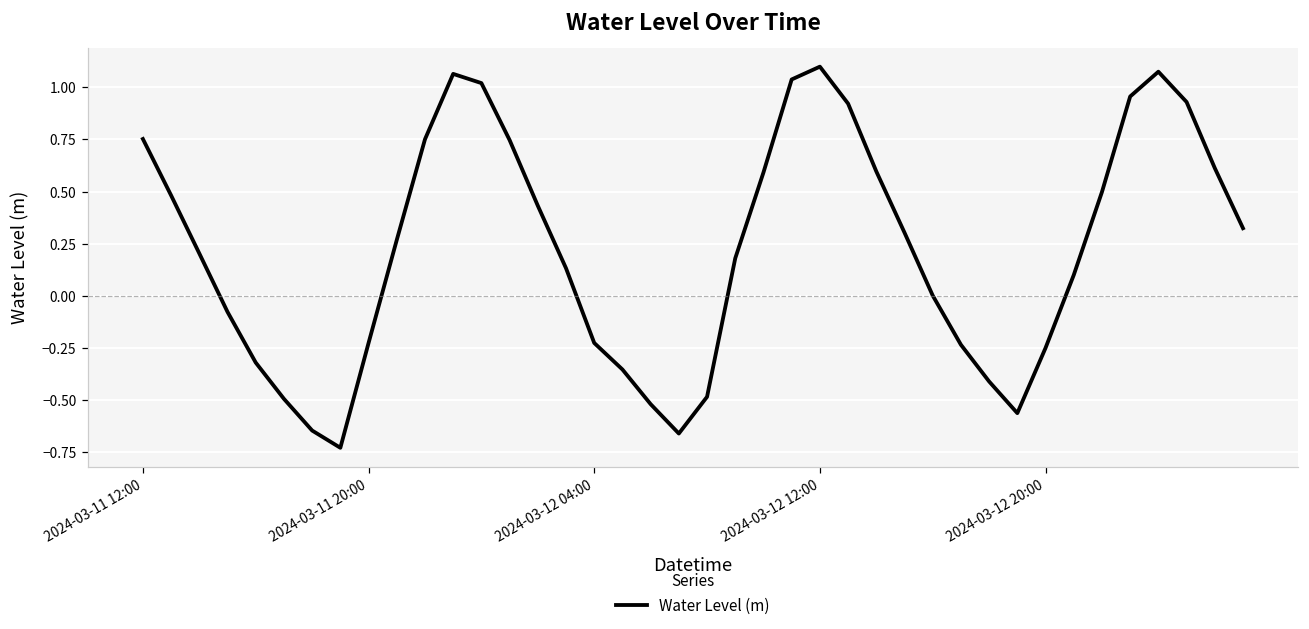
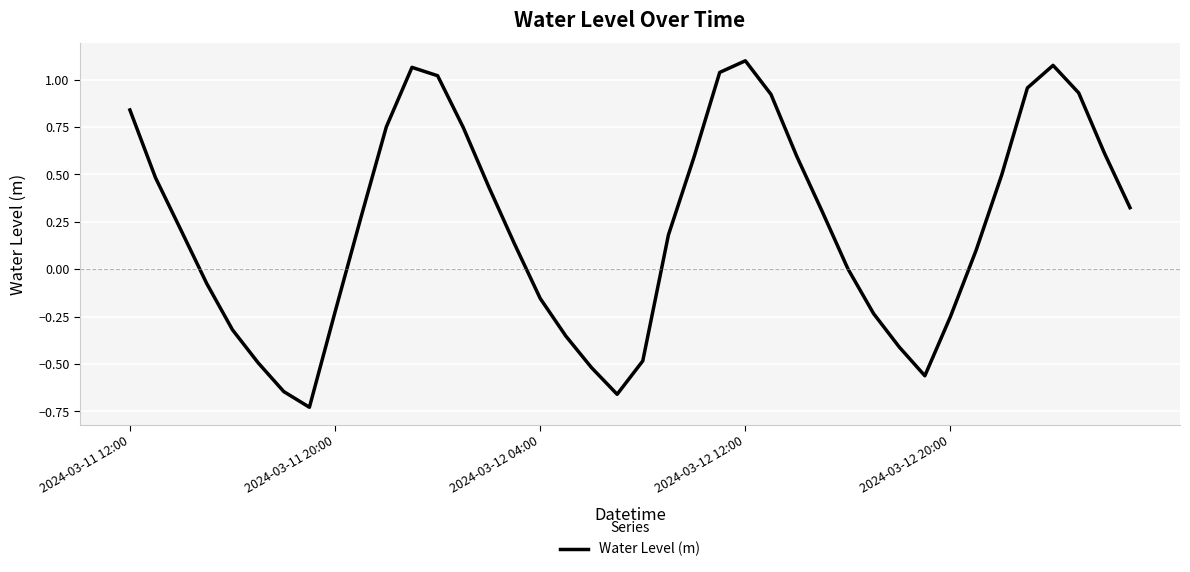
2024-03-11 12:00: 0.75 -> 0.84
2024-03-12 04:00: -0.23 -> -0.15
